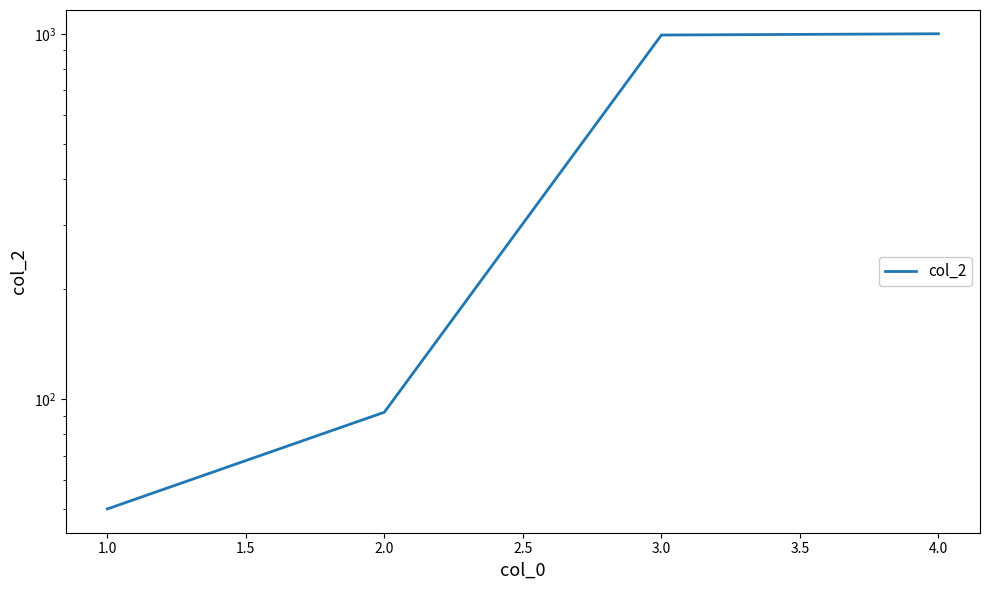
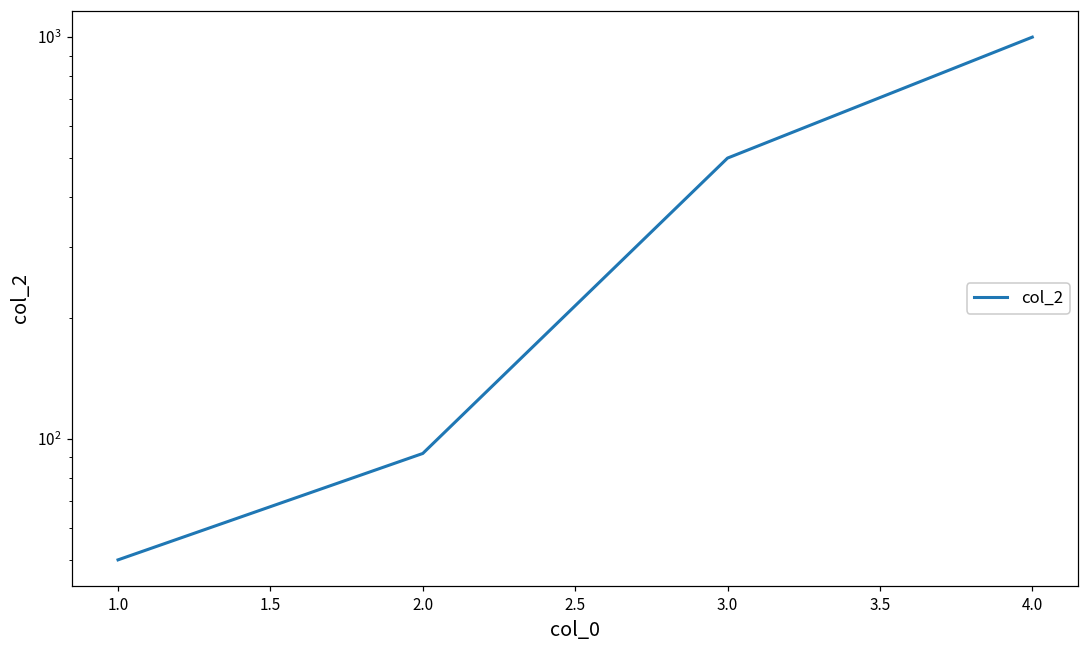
3.0: 990 -> 500
